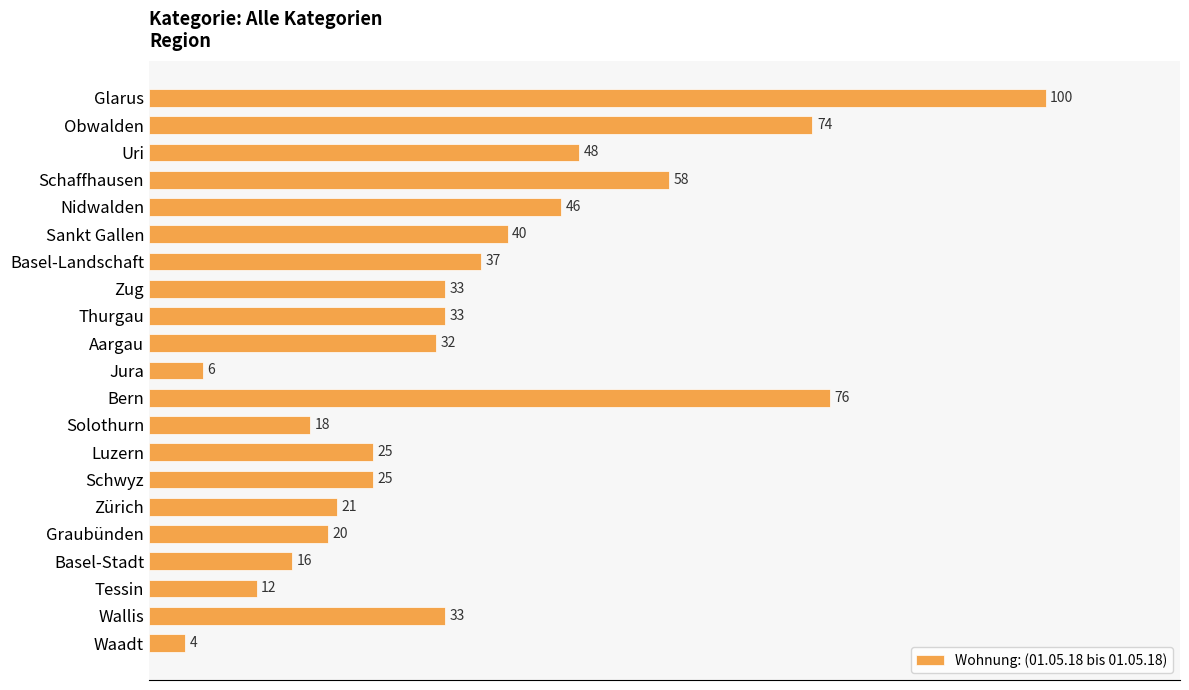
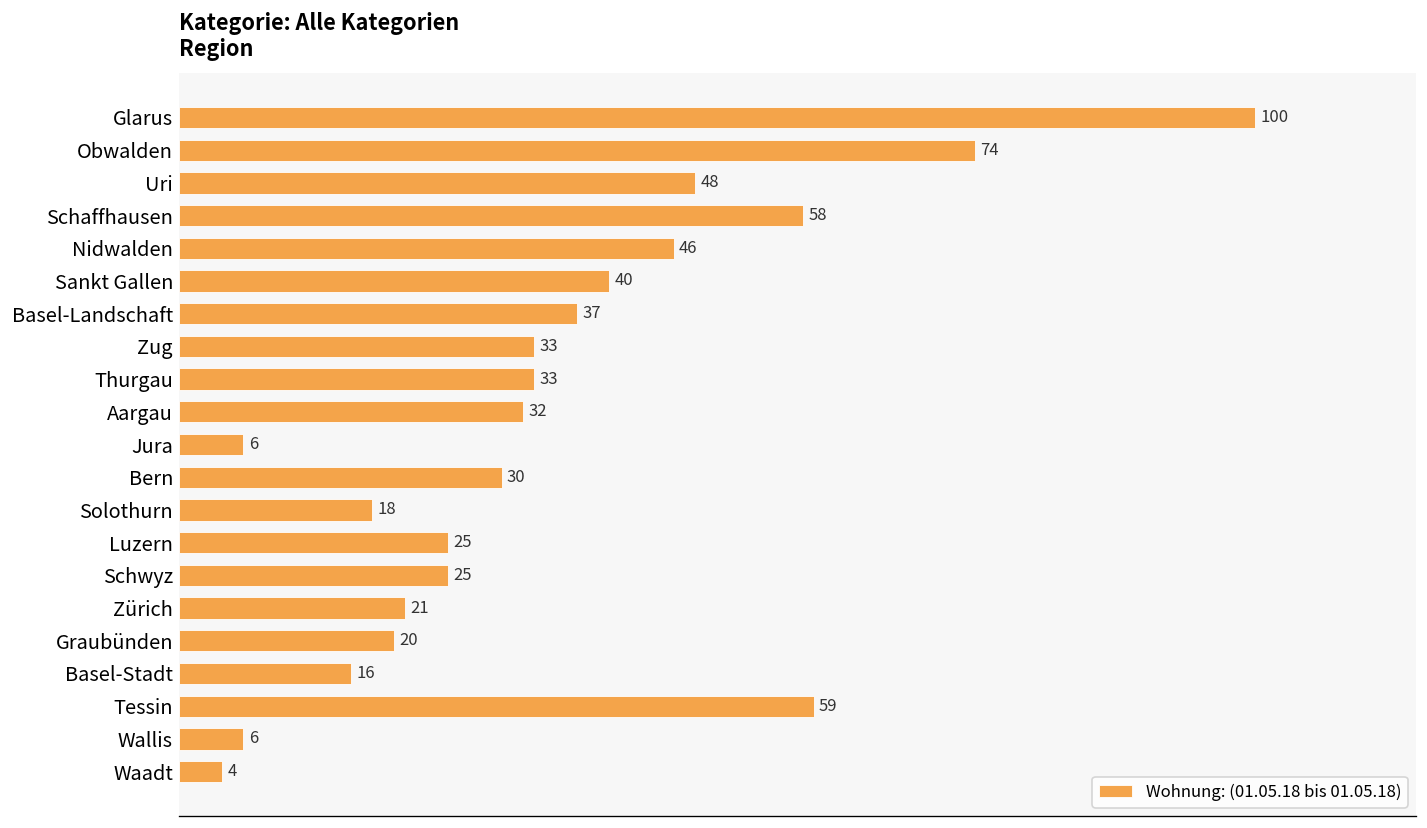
Bern: 76 -> 30
Tessin: 12 -> 59
Wallis: 33 -> 6
